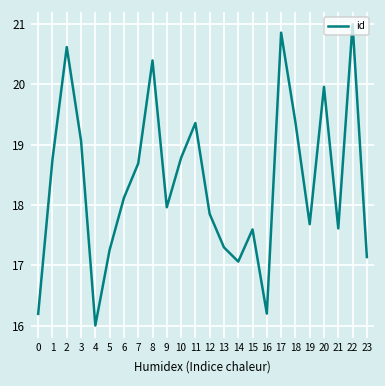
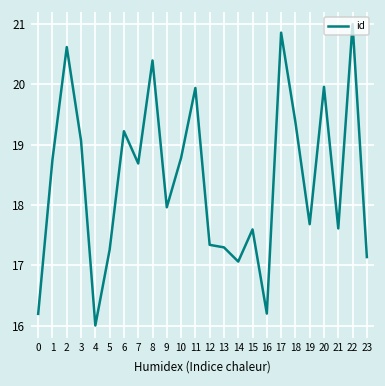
6: 18.1 -> 19.2
11: 19.4 -> 19.9
12: 17.9 -> 17.3
